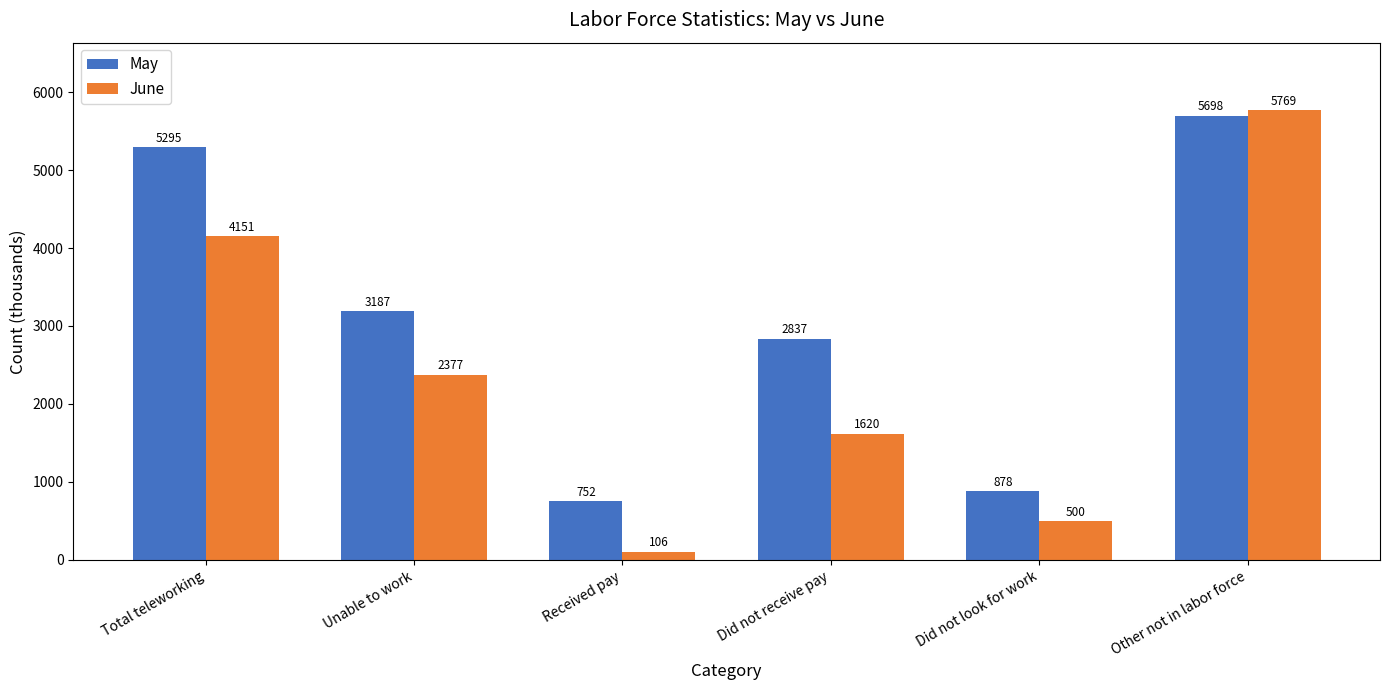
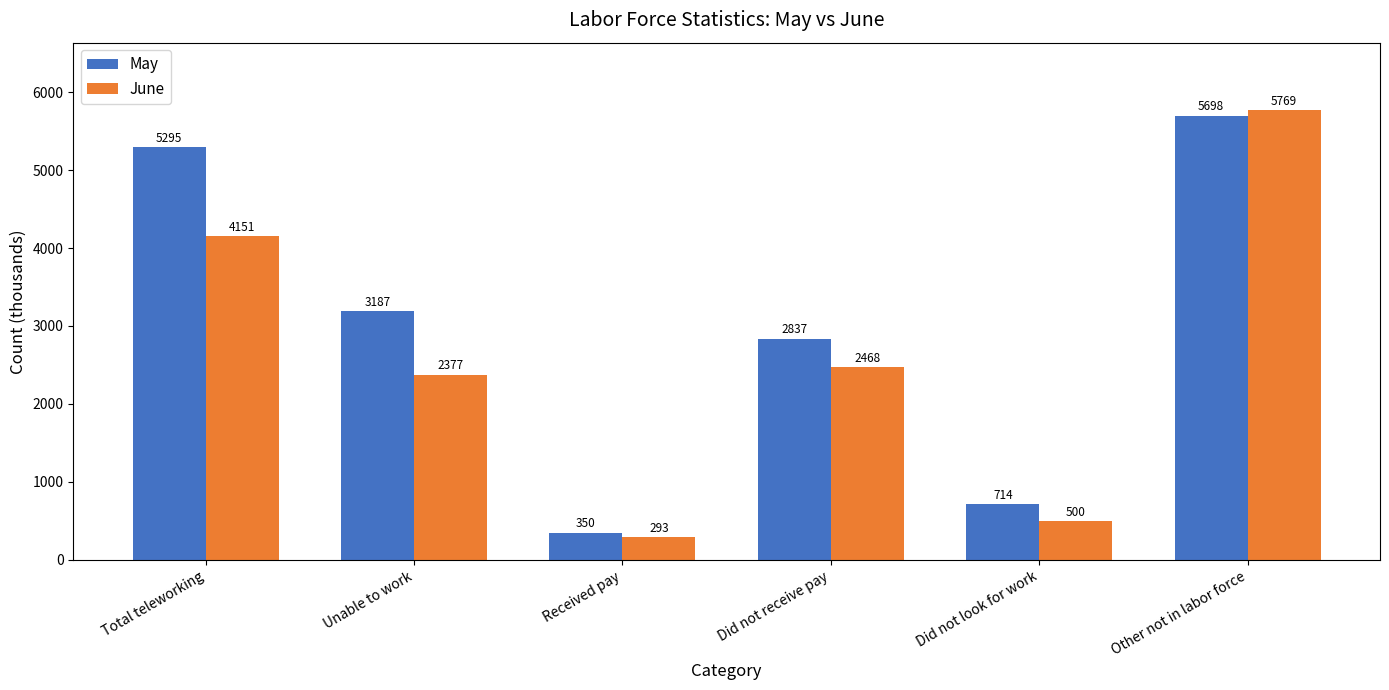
May, Received pay: 752 -> 350
June, Received pay: 106 -> 293
June, Did not receive pay: 1620 -> 2468
May, Did not look for work: 878 -> 714
